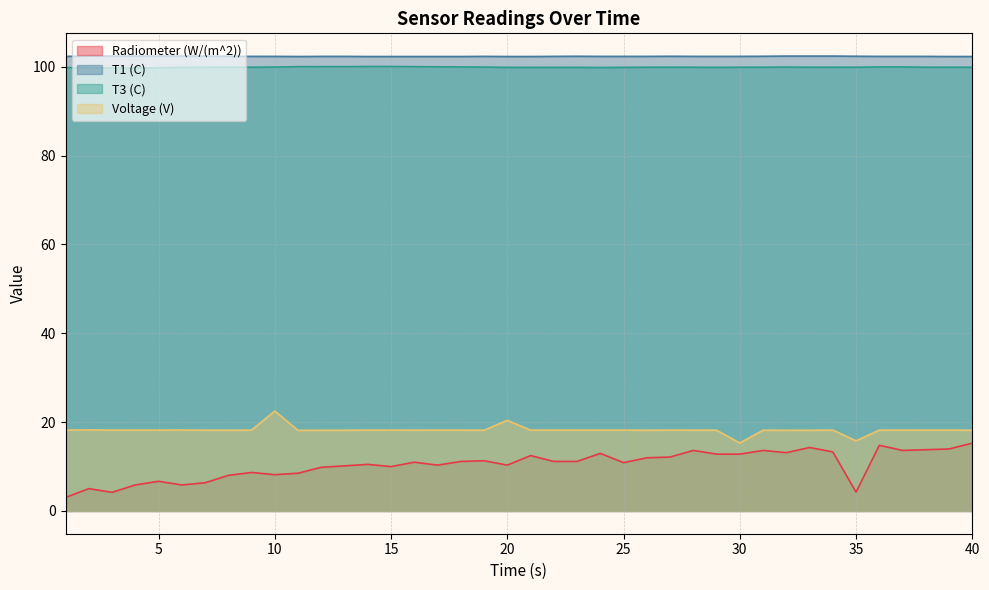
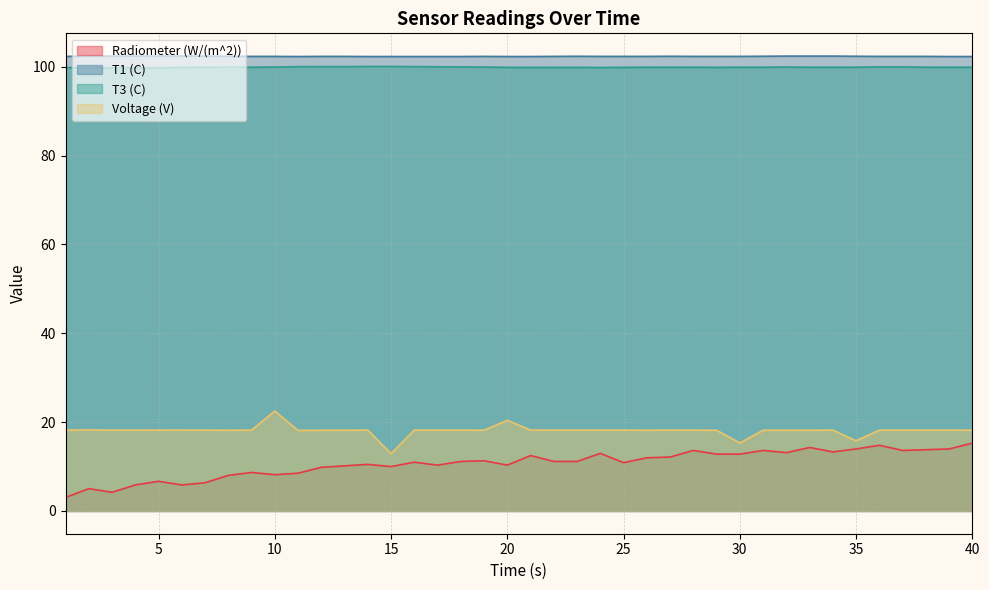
Voltage (V), 15: 18 -> 13
Radiometer (W/(m^2)), 35: 4 -> 14
